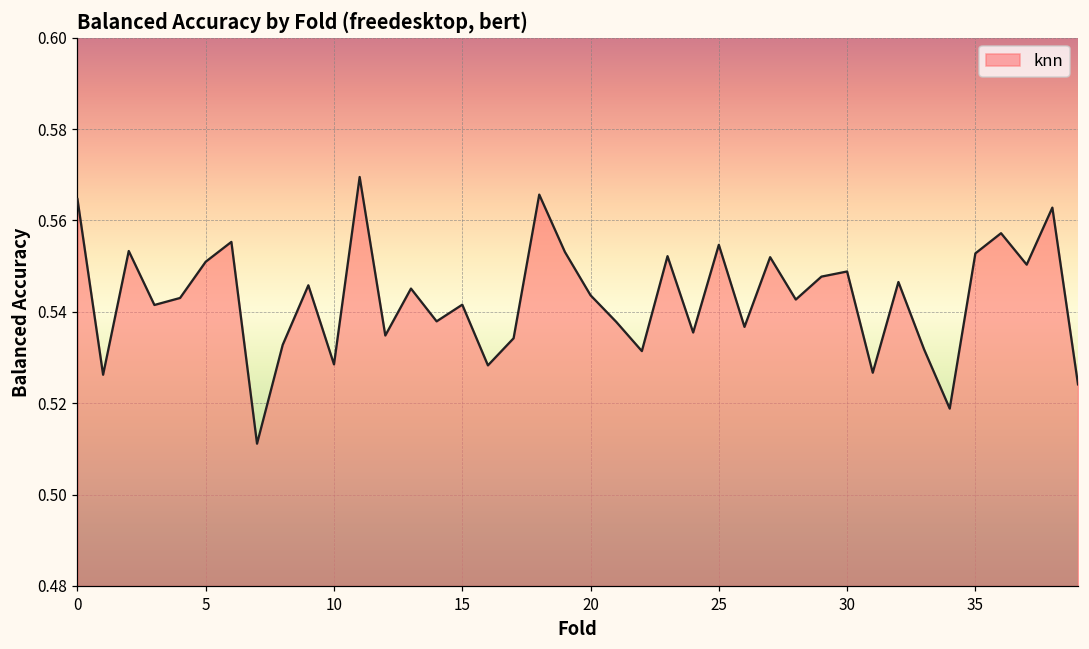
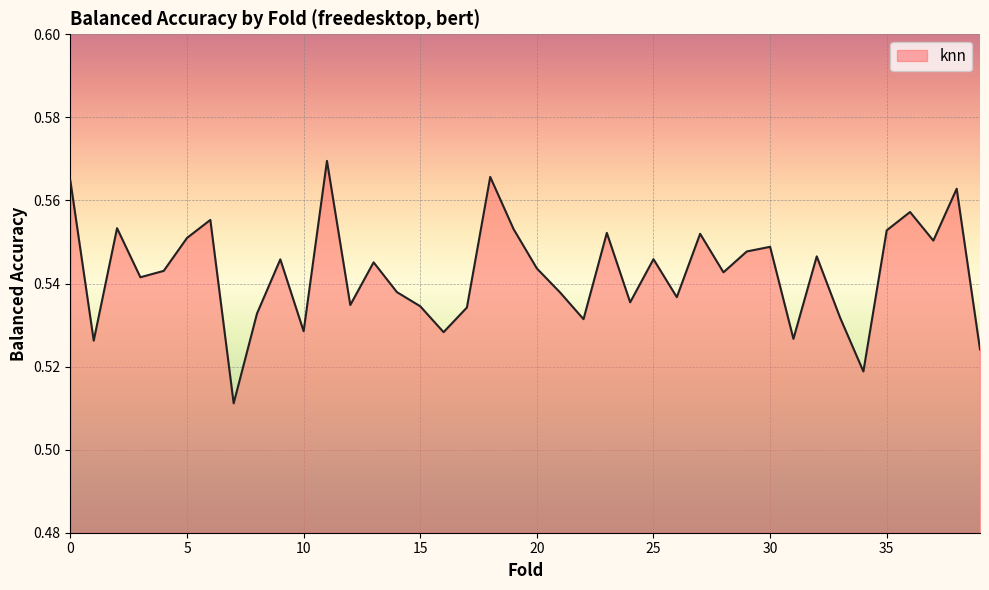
15: 0.542 -> 0.535
25: 0.555 -> 0.546
